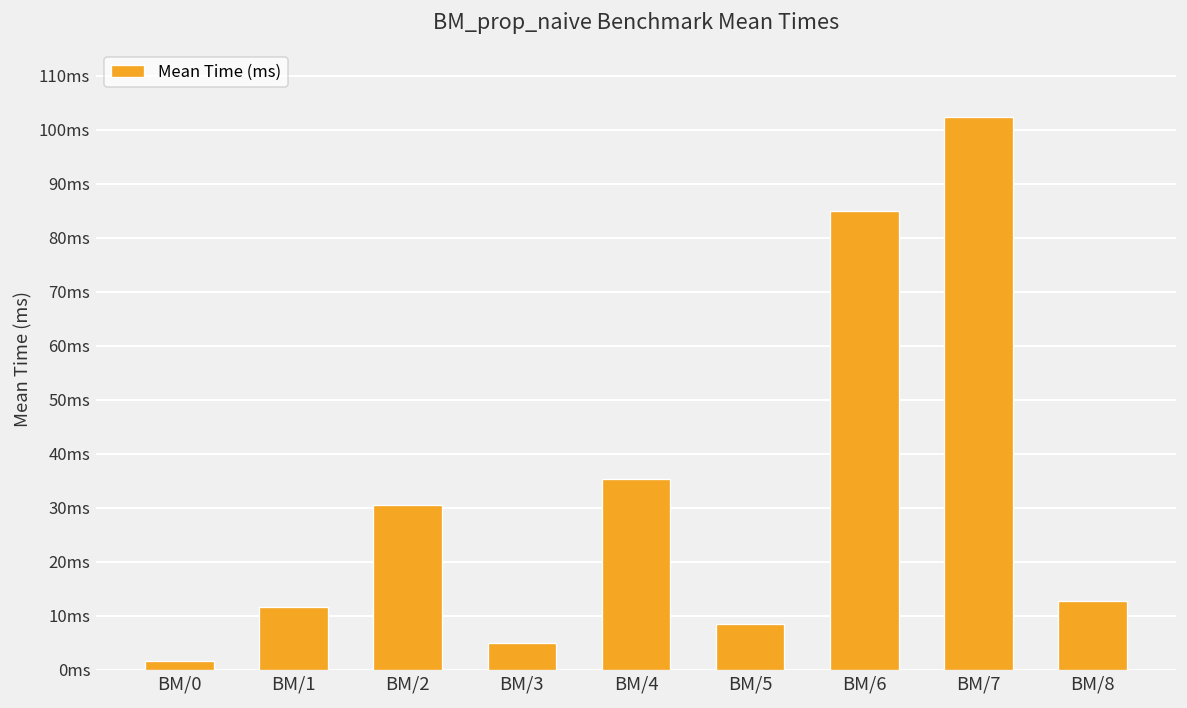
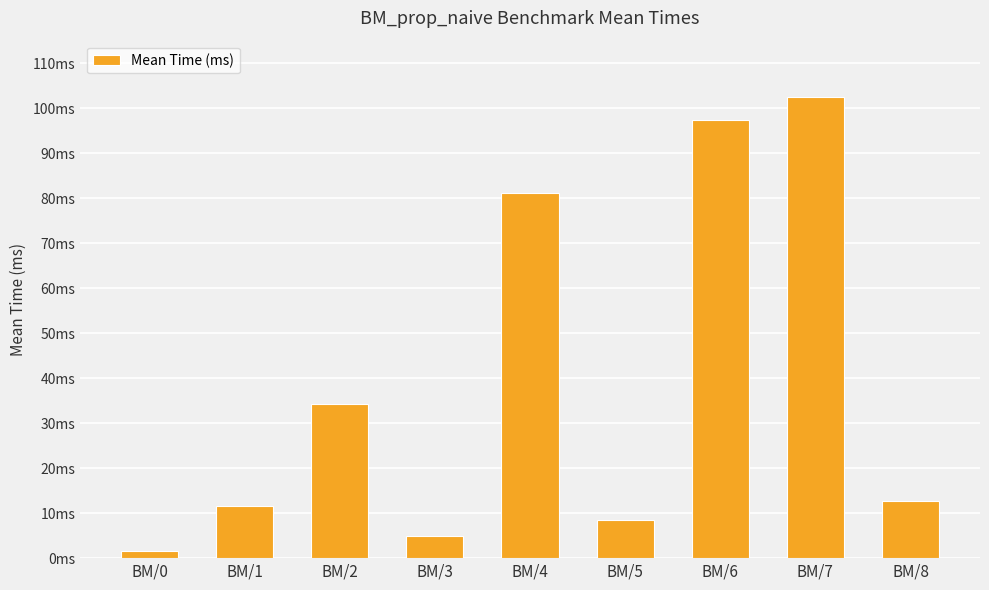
BM/2: 30ms -> 34ms
BM/4: 35ms -> 81ms
BM/6: 85ms -> 97ms
